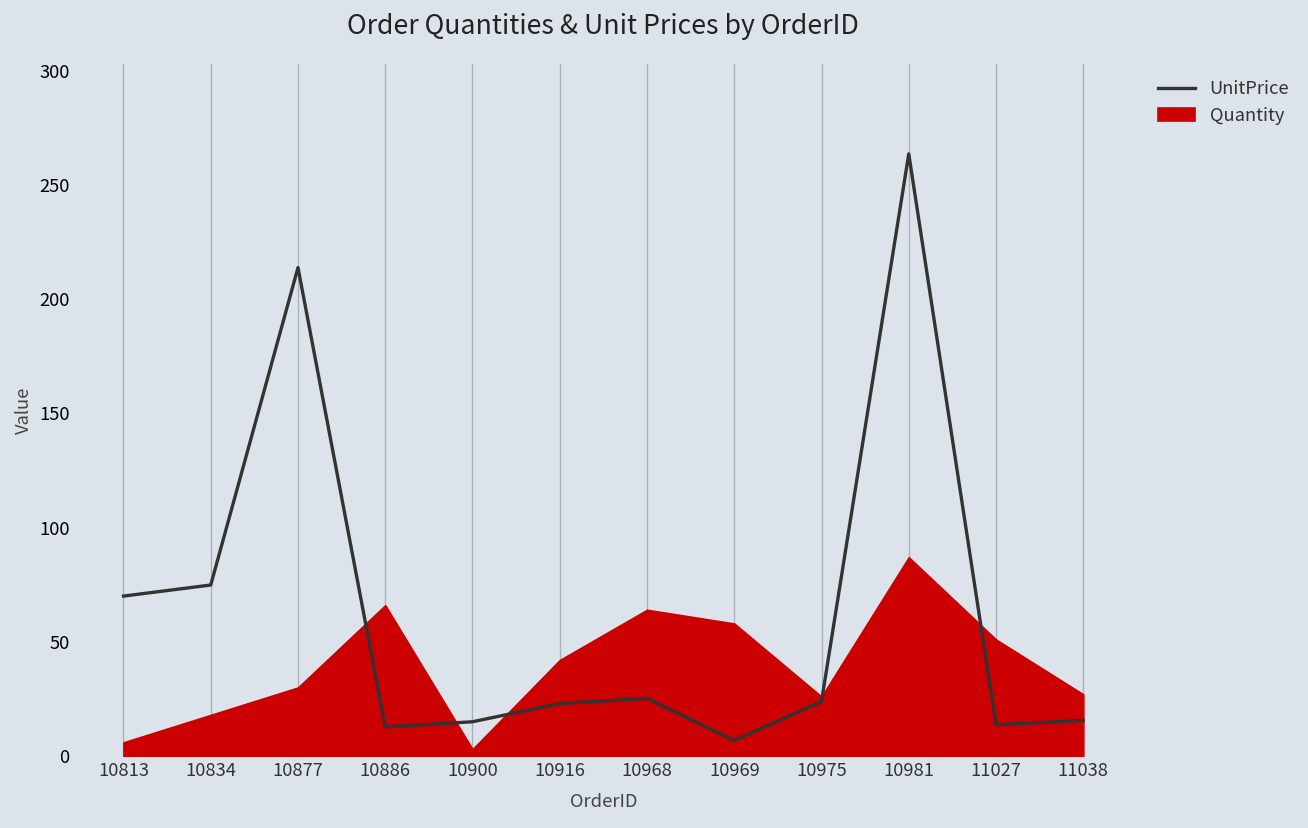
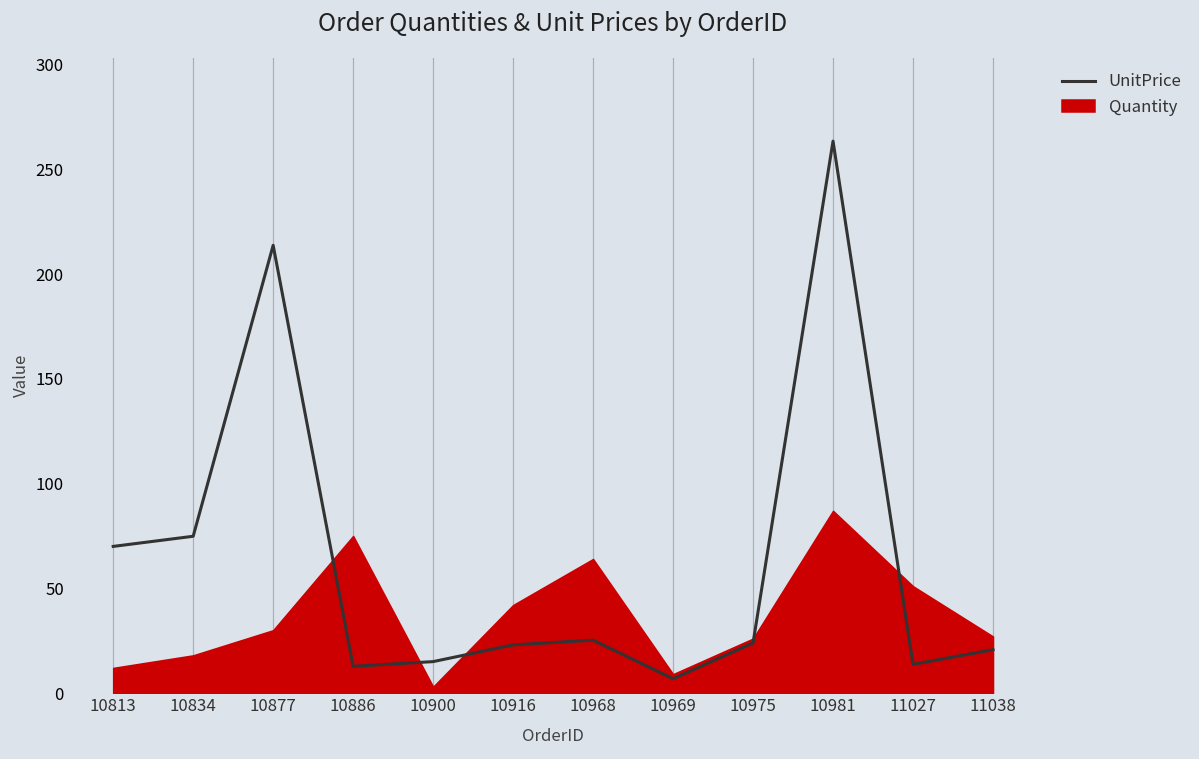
Quantity, 10813: 6 -> 12
Quantity, 10886: 66 -> 75
Quantity, 10969: 58 -> 9
UnitPrice, 11038: 16 -> 21
